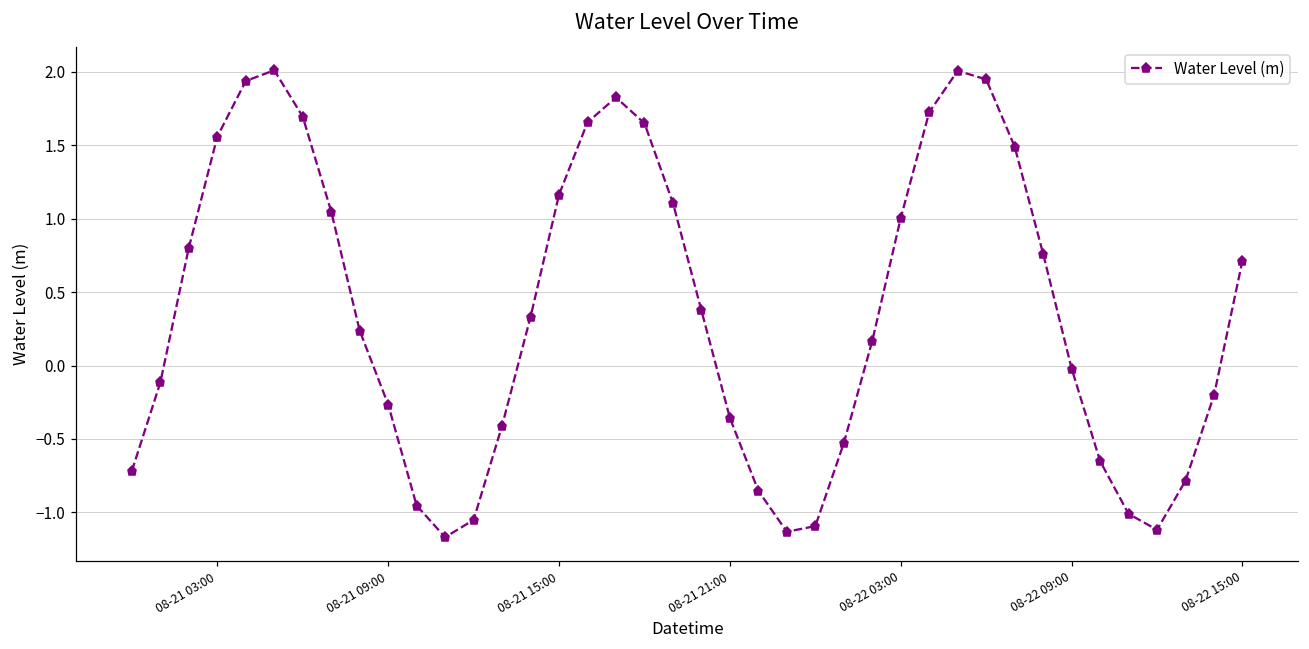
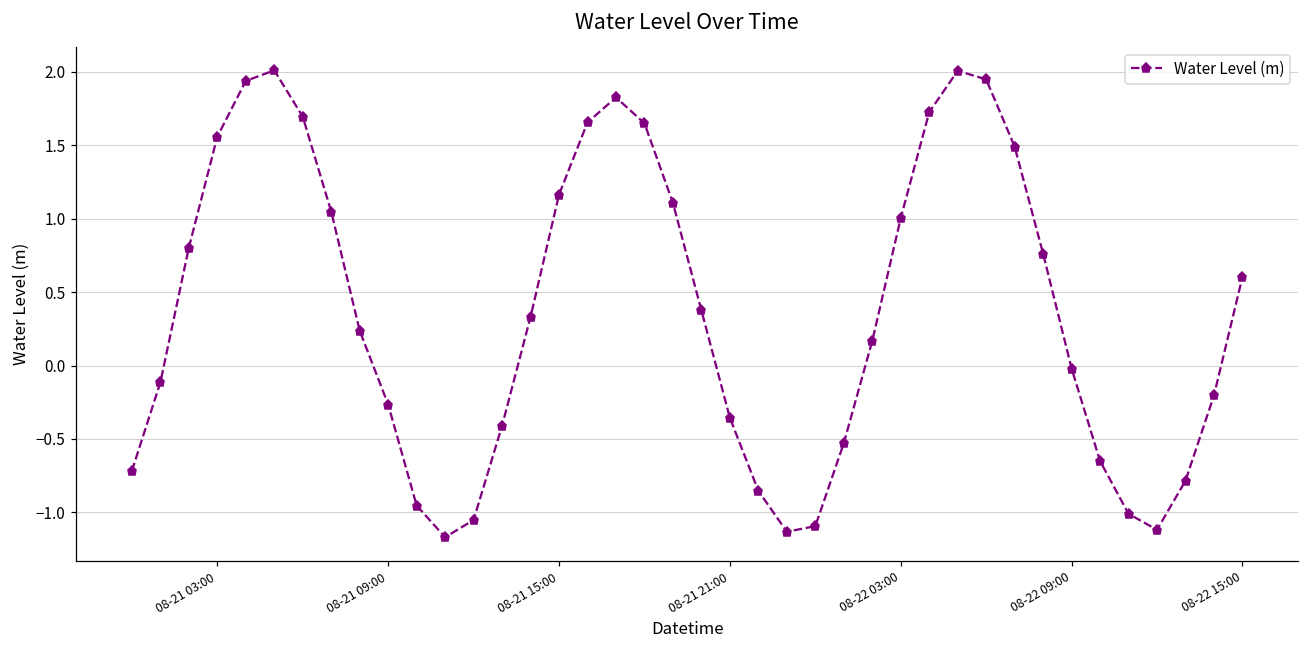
08-22 15:00: 0.72 -> 0.60
